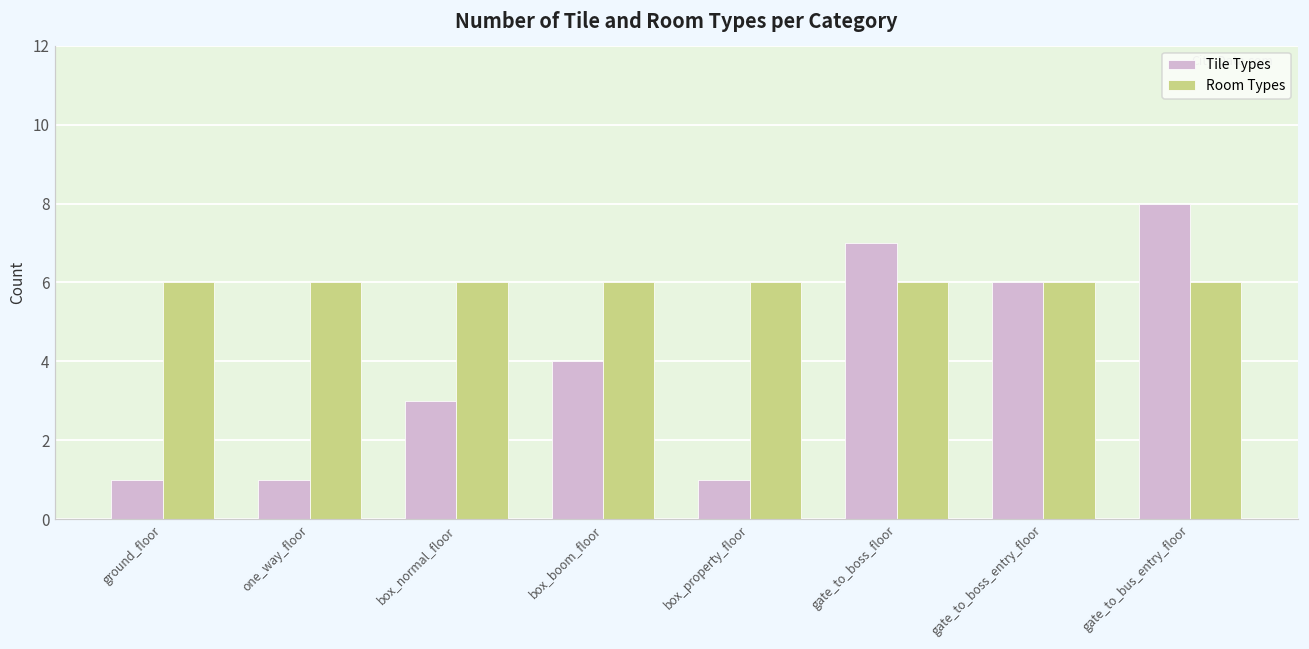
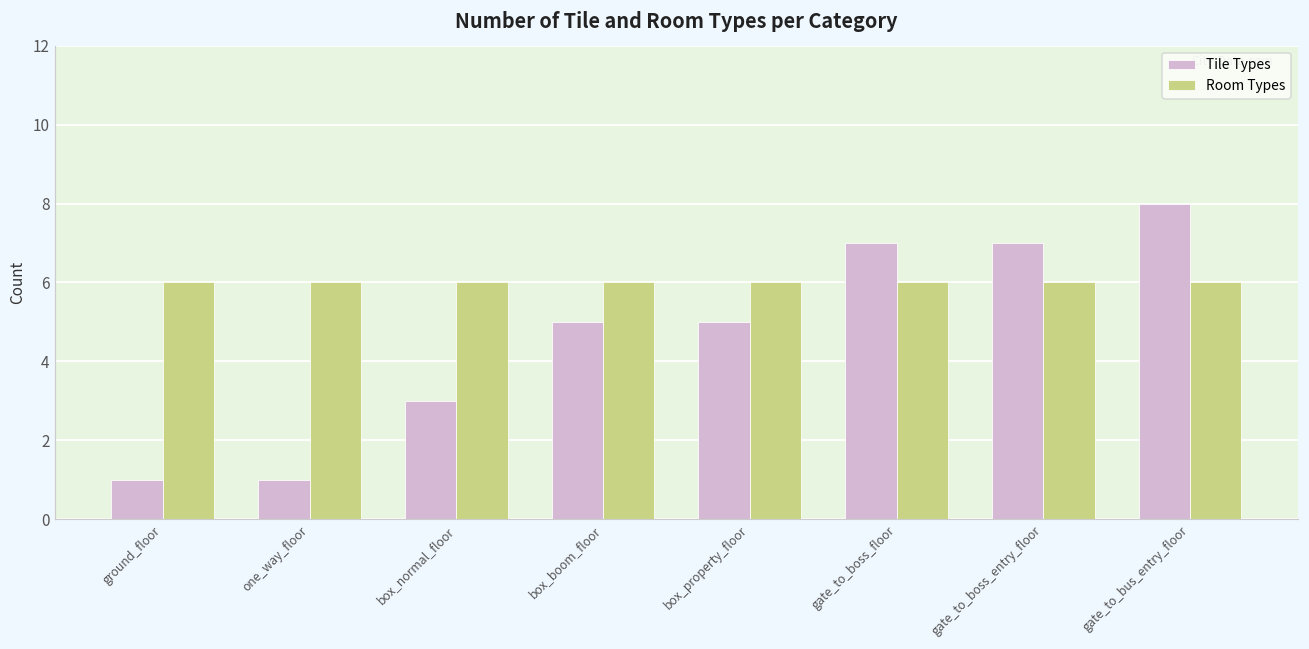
Tile Types, box_boom_floor: 4 -> 5
Tile Types, box_property_floor: 1 -> 5
Tile Types, gate_to_boss_entry_floor: 6 -> 7
